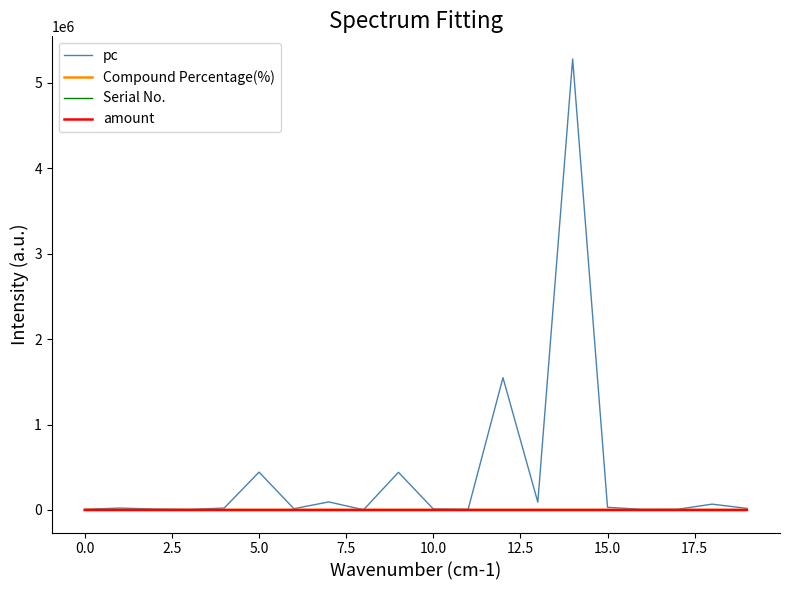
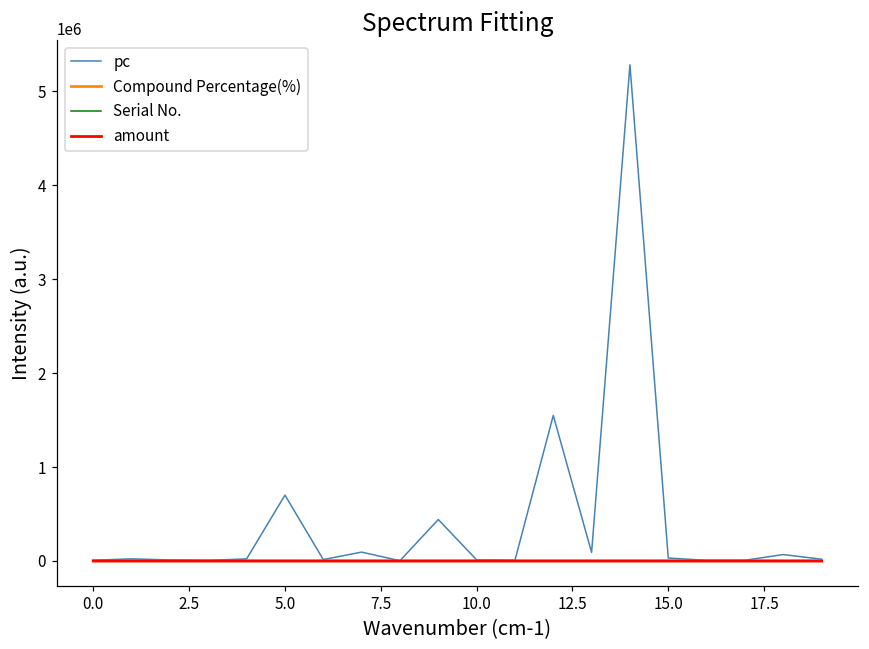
pc, 5.0: 400000 -> 700000
